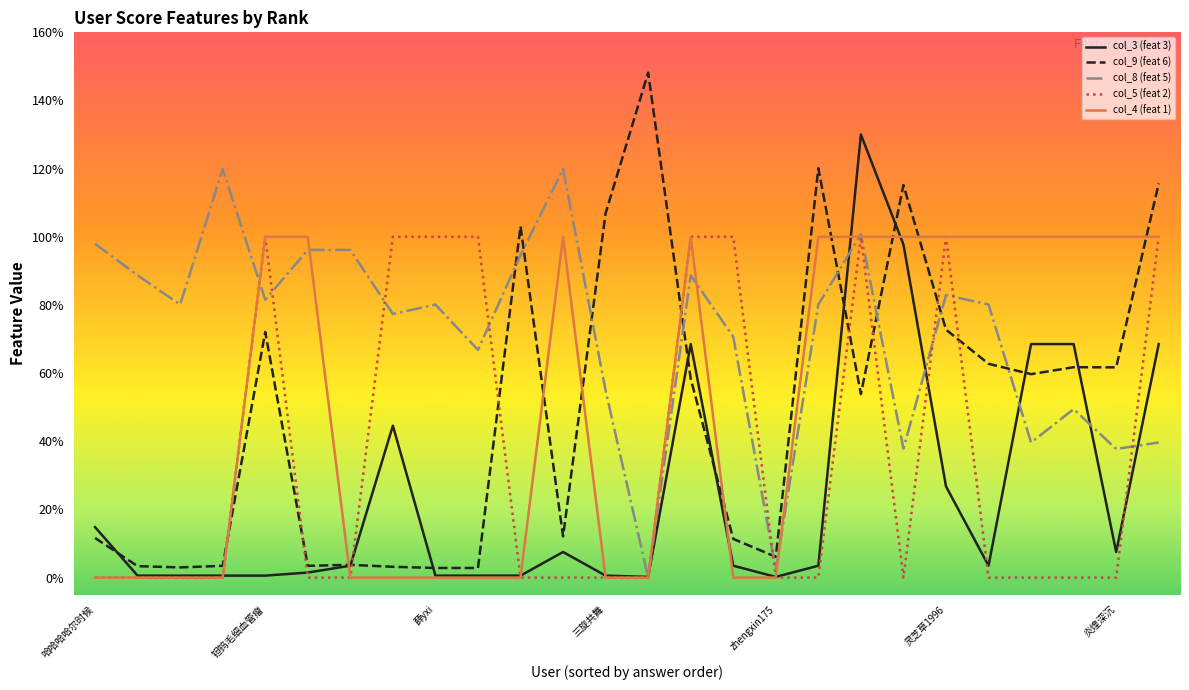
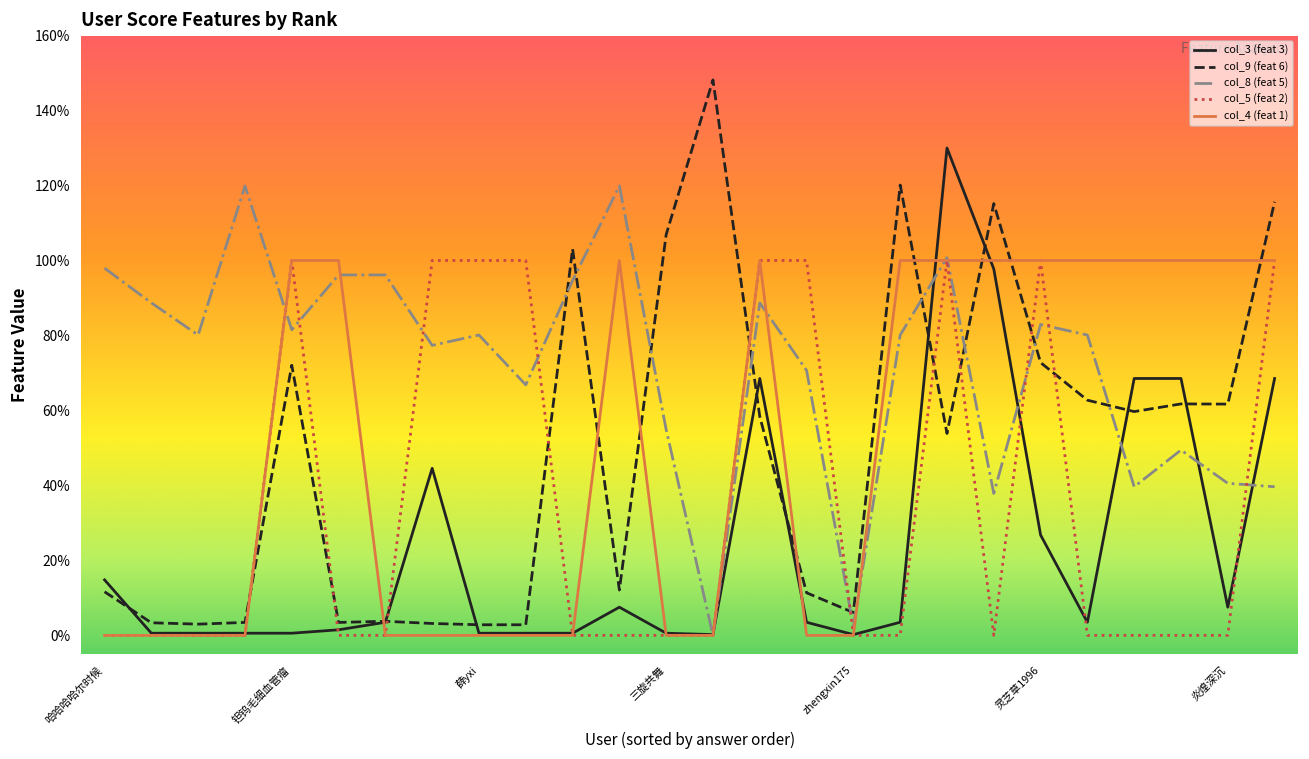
col_8 (feat 5), 炎煌深沉: 38% -> 41%
